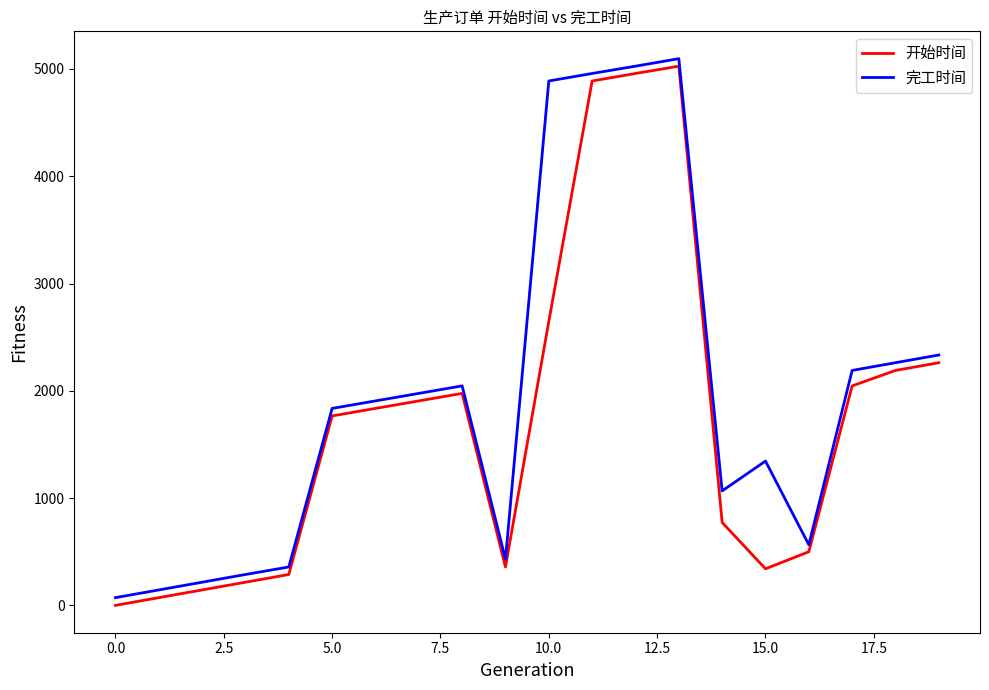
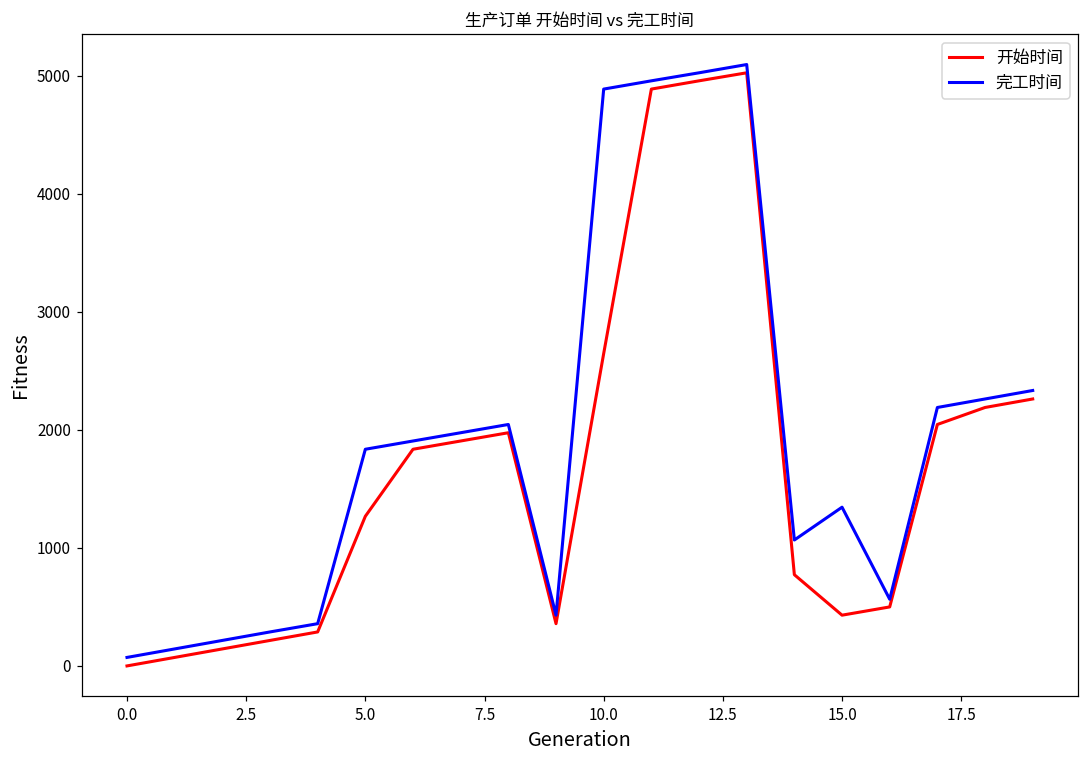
开始时间, 5.0: 1770 -> 1270
开始时间, 15.0: 340 -> 430
